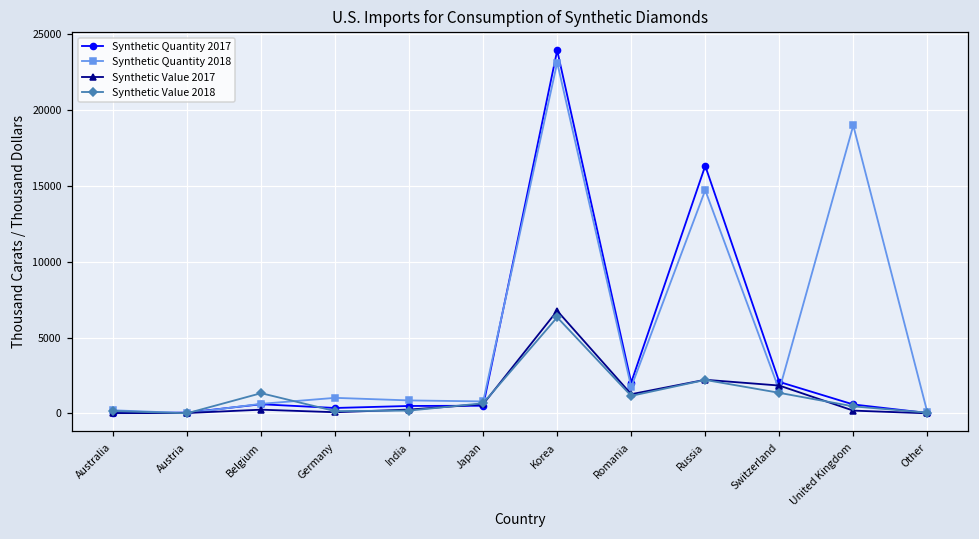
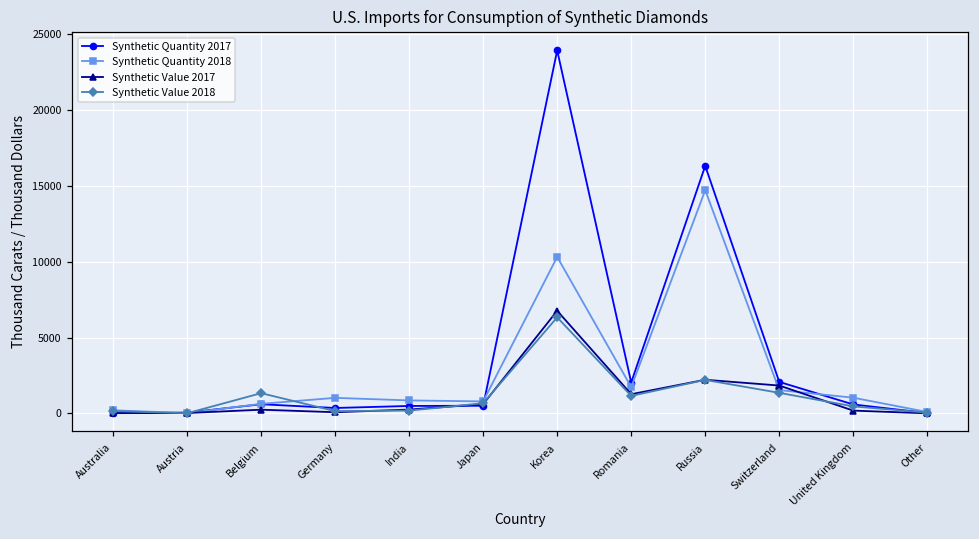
Synthetic Quantity 2018, Korea: 23100 -> 10300
Synthetic Quantity 2018, United Kingdom: 19000 -> 1000
